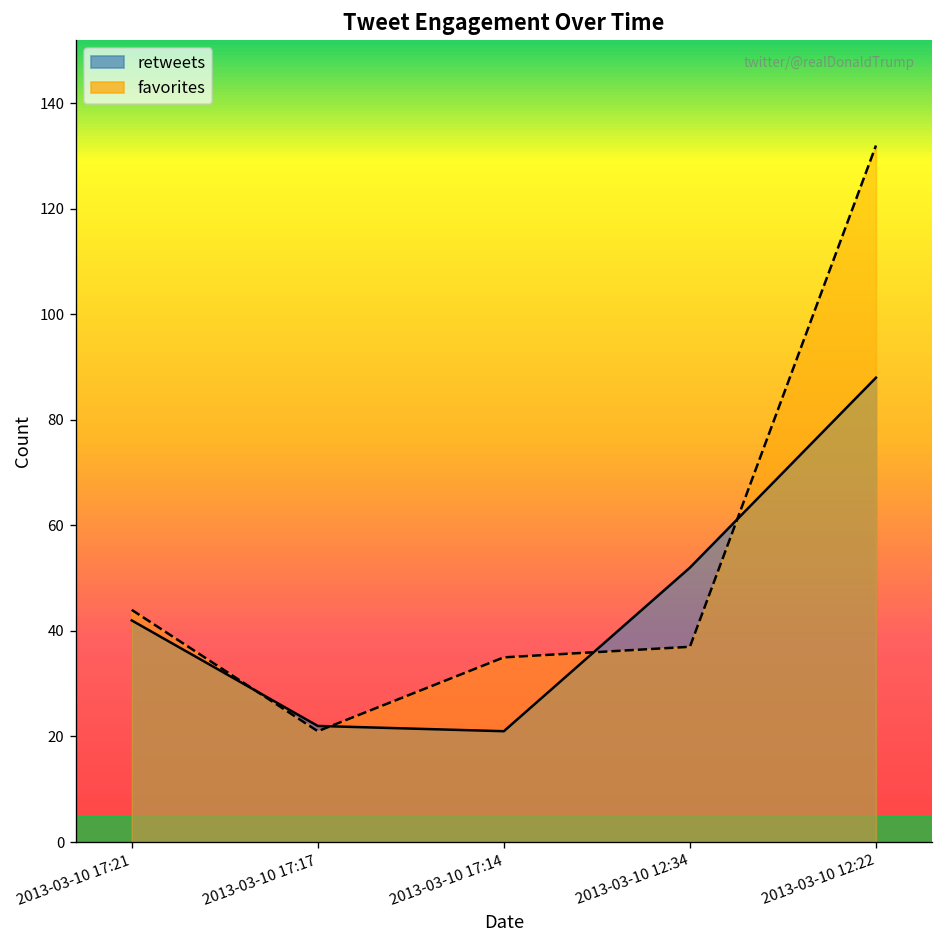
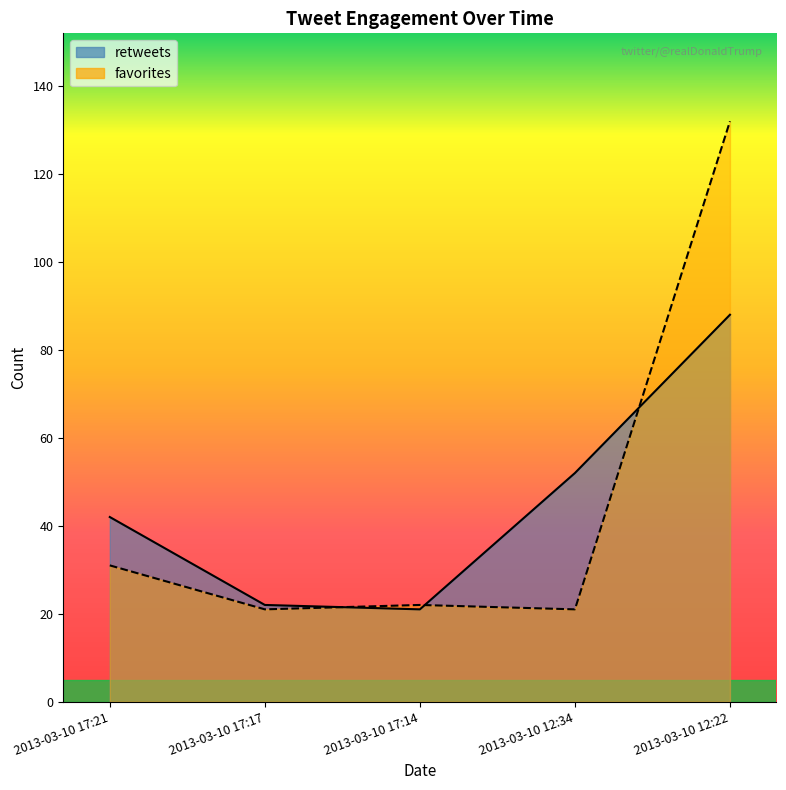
favorites, 2013-03-10 17:21: 44 -> 31
favorites, 2013-03-10 17:14: 35 -> 22
favorites, 2013-03-10 12:34: 37 -> 21
